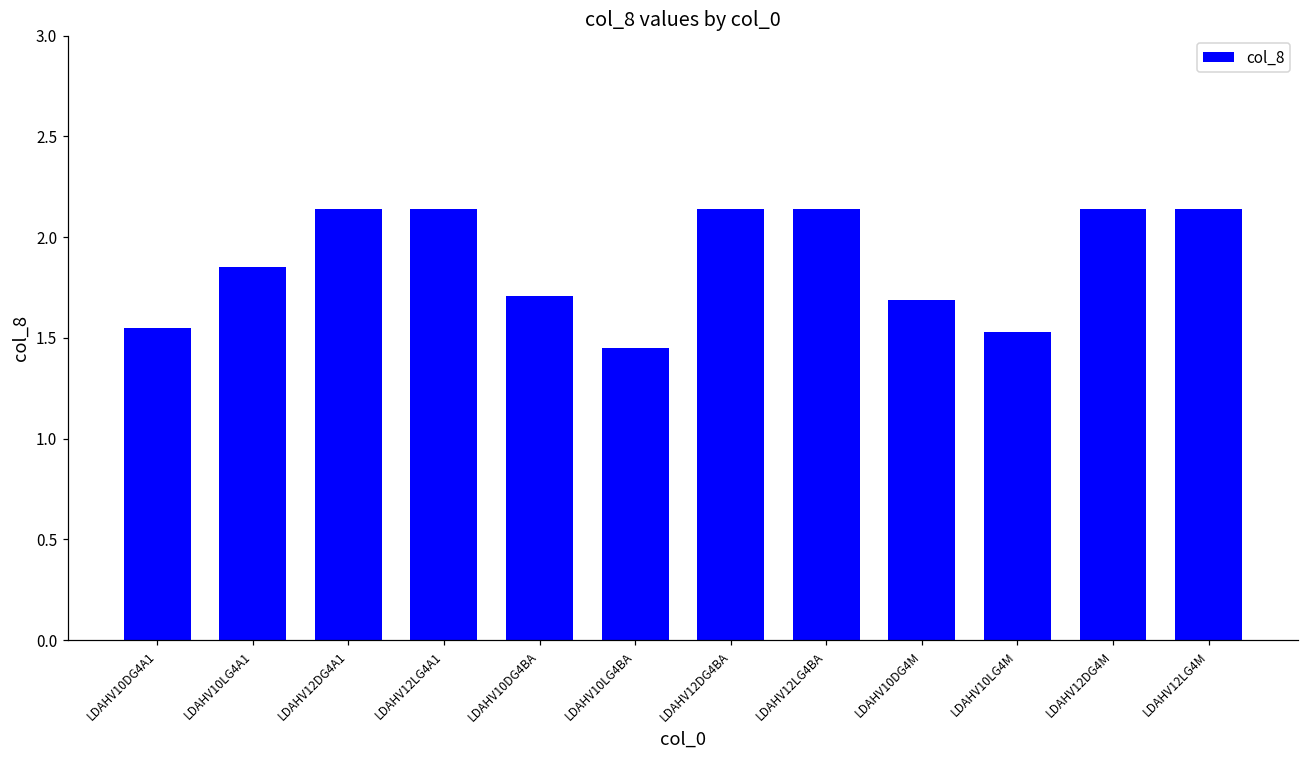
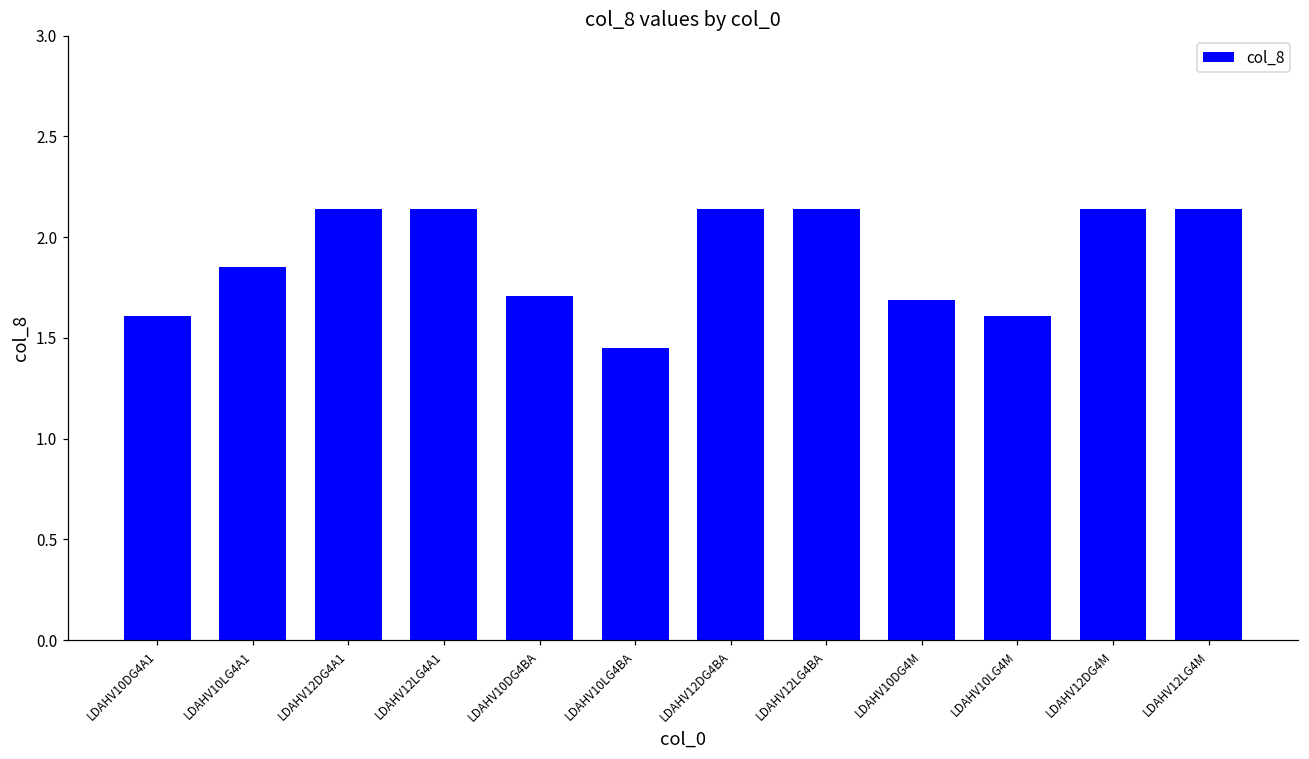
LDAHV10DG4A1: 1.55 -> 1.61
LDAHV10LG4M: 1.53 -> 1.61
